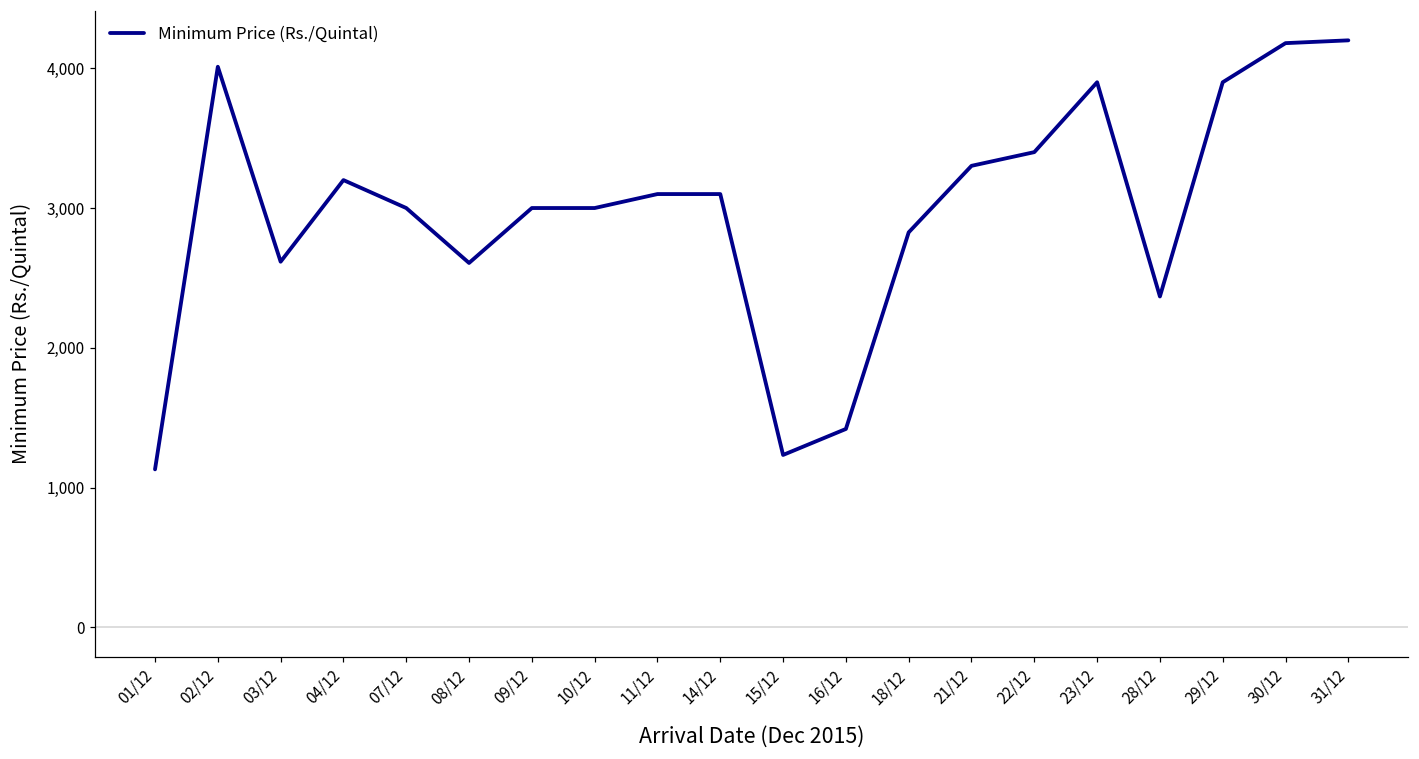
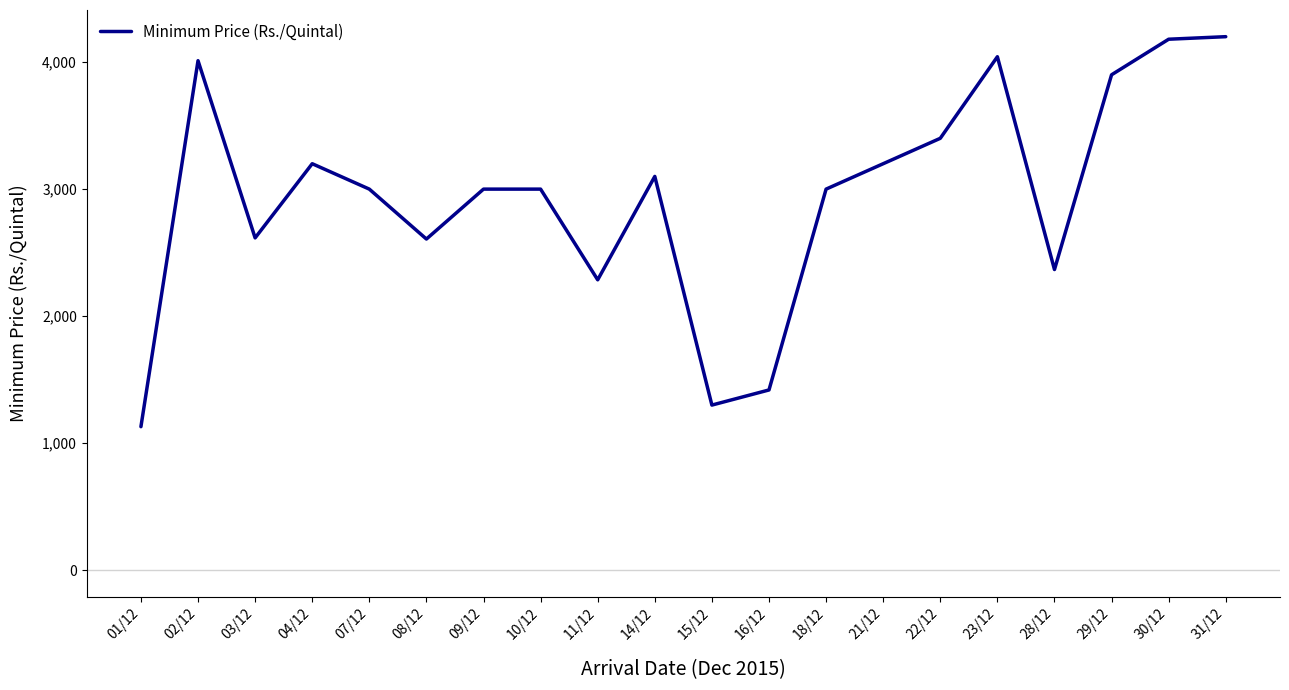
11/12: 3,100 -> 2,290
15/12: 1,230 -> 1,300
18/12: 2,830 -> 3,000
21/12: 3,300 -> 3,200
23/12: 3,900 -> 4,040
